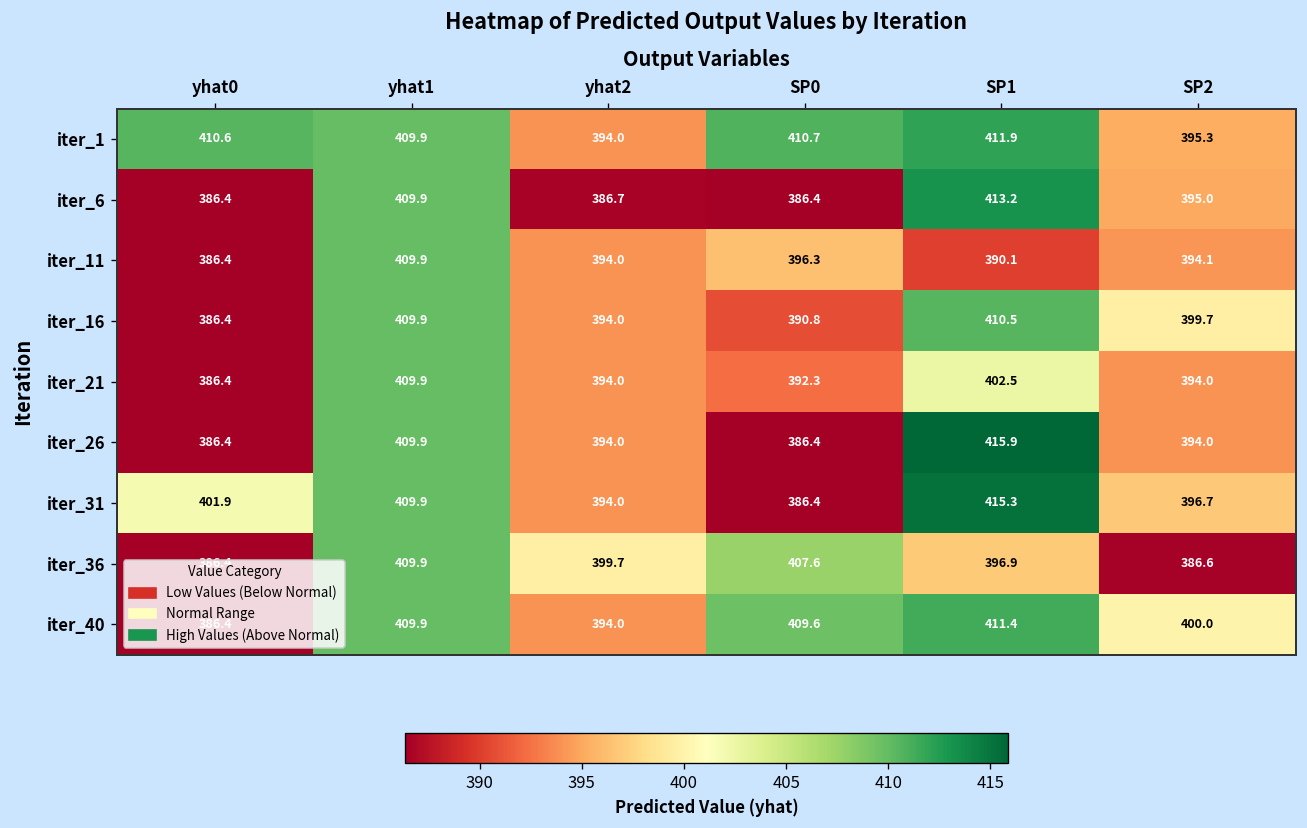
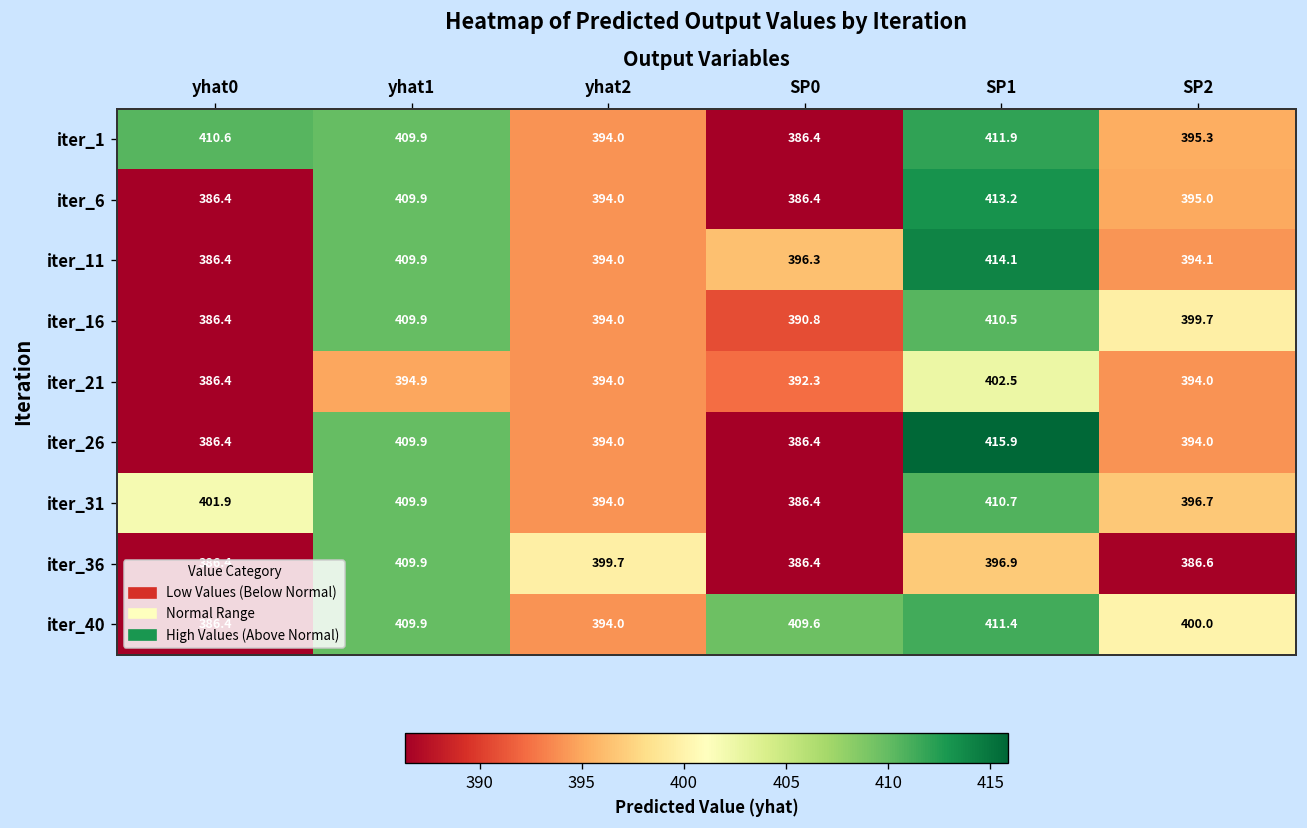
iter_1, SP0: 410.7 -> 386.4
iter_6, yhat2: 386.7 -> 394.0
iter_11, SP1: 390.1 -> 414.1
iter_21, yhat1: 409.9 -> 394.9
iter_31, SP1: 415.3 -> 410.7
iter_36, SP0: 407.6 -> 386.4
